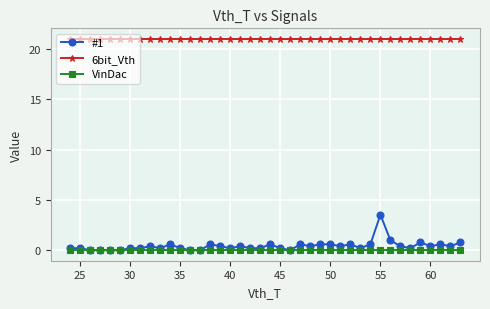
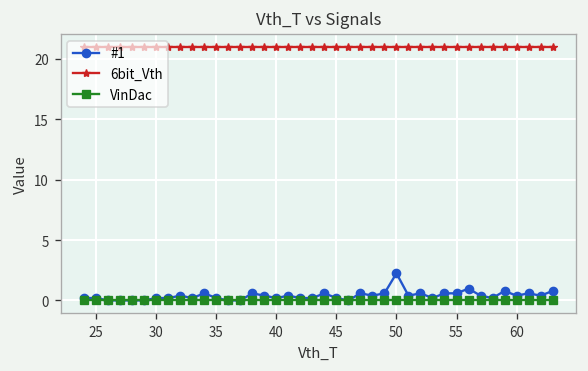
#1, 50: 0.6 -> 2.2
#1, 55: 3.5 -> 0.6
